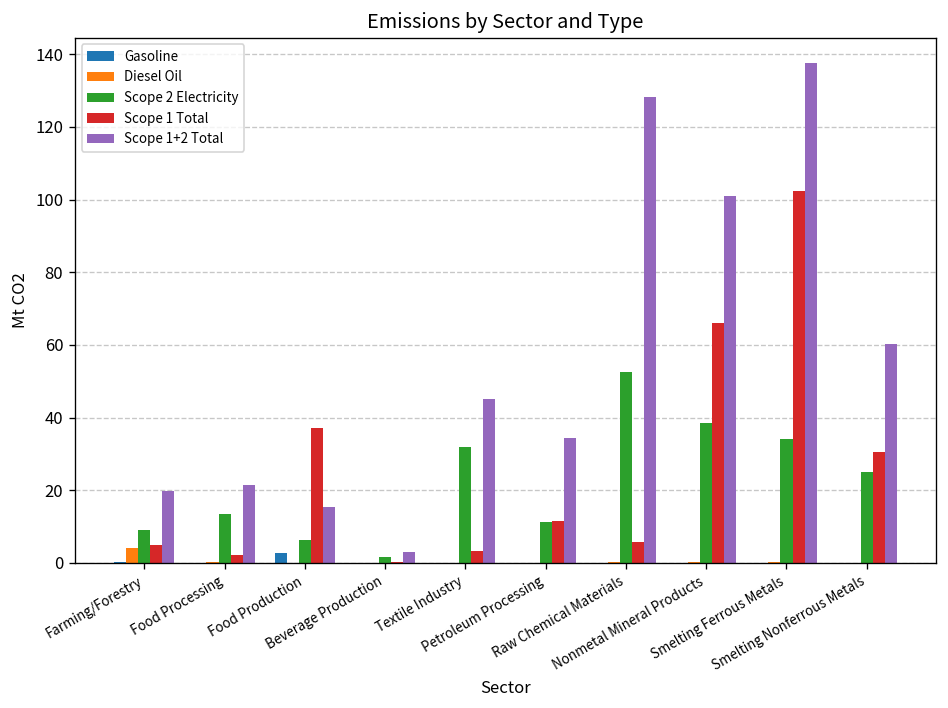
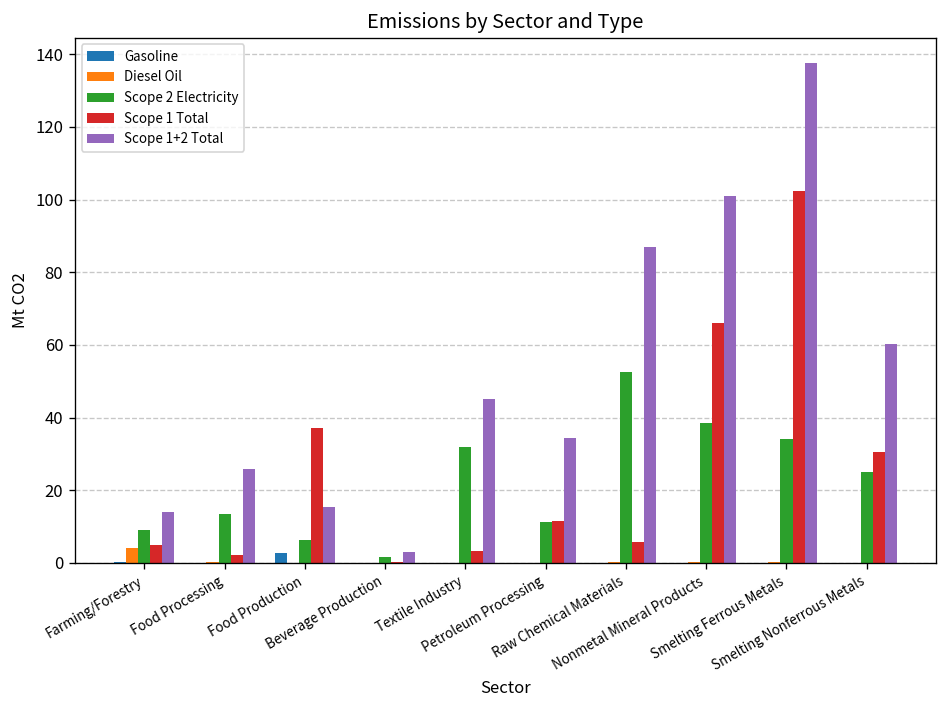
Scope 1+2 Total, Farming/Forestry: 20 -> 14
Scope 1+2 Total, Food Processing: 22 -> 26
Scope 1+2 Total, Raw Chemical Materials: 128 -> 87
